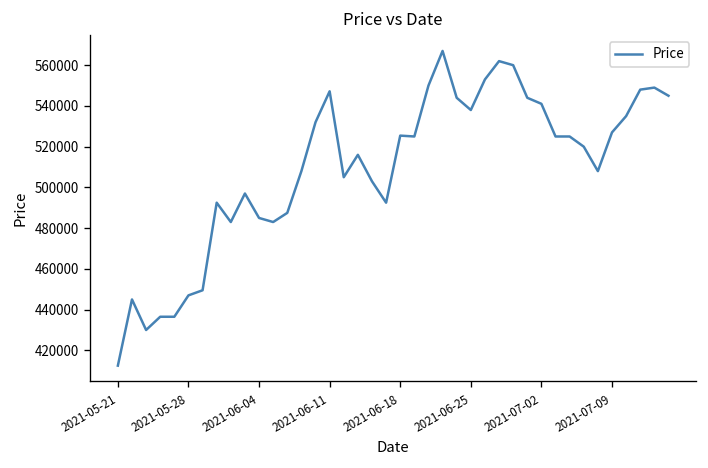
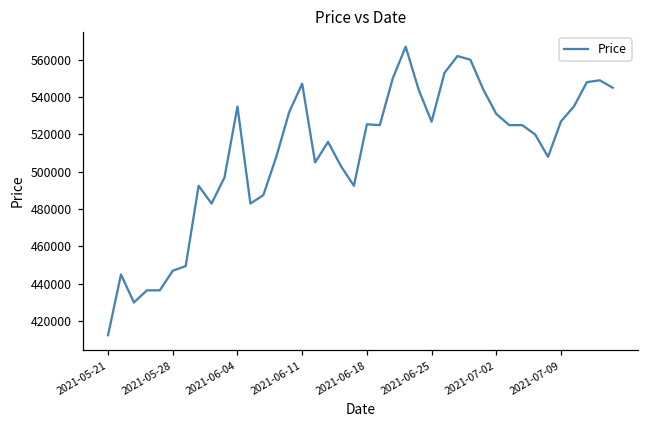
2021-06-04: 485000 -> 535000
2021-06-25: 538000 -> 527000
2021-07-02: 541000 -> 531000
